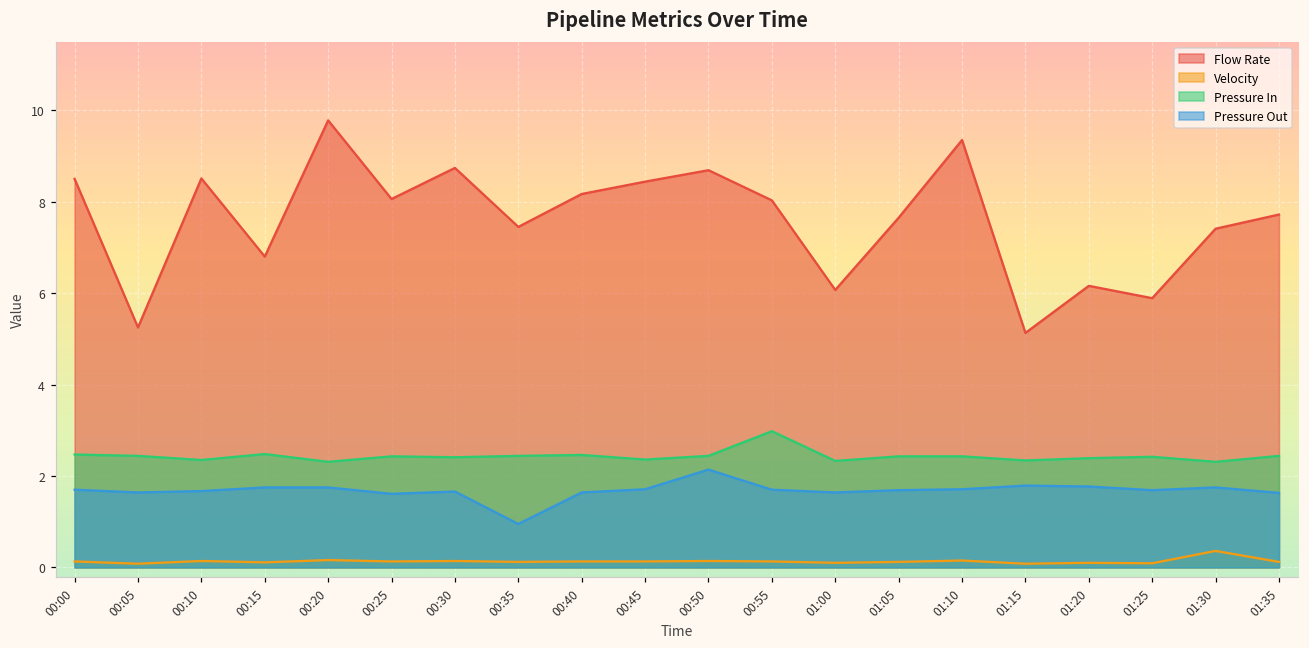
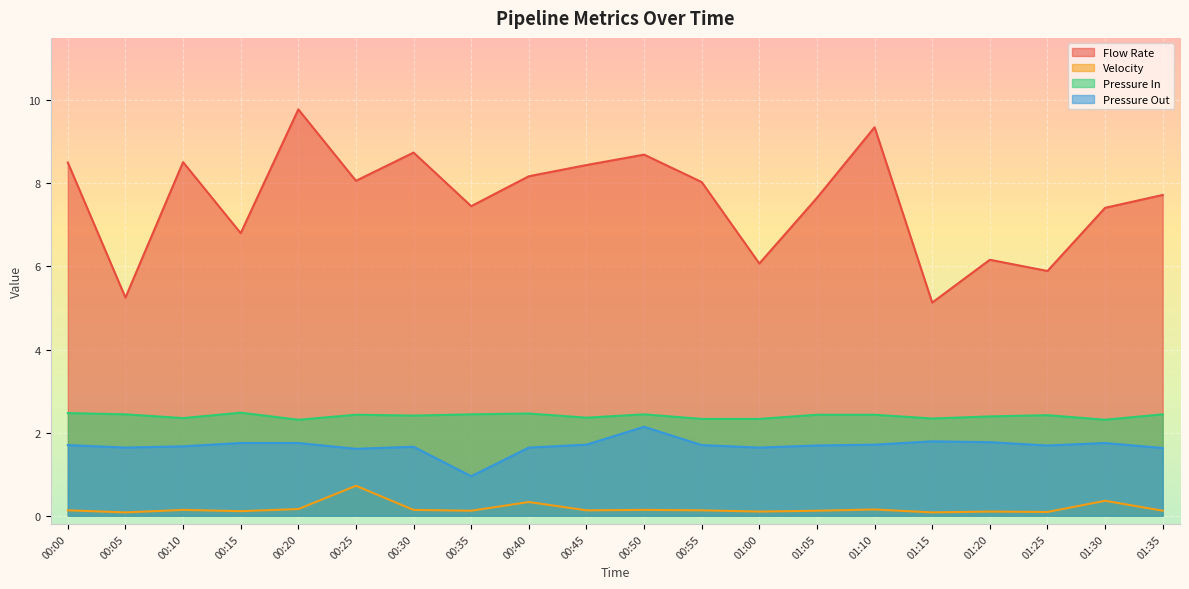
Velocity, 00:25: 0.1 -> 0.7
Velocity, 00:40: 0.1 -> 0.3
Pressure In, 00:55: 3.0 -> 2.3
